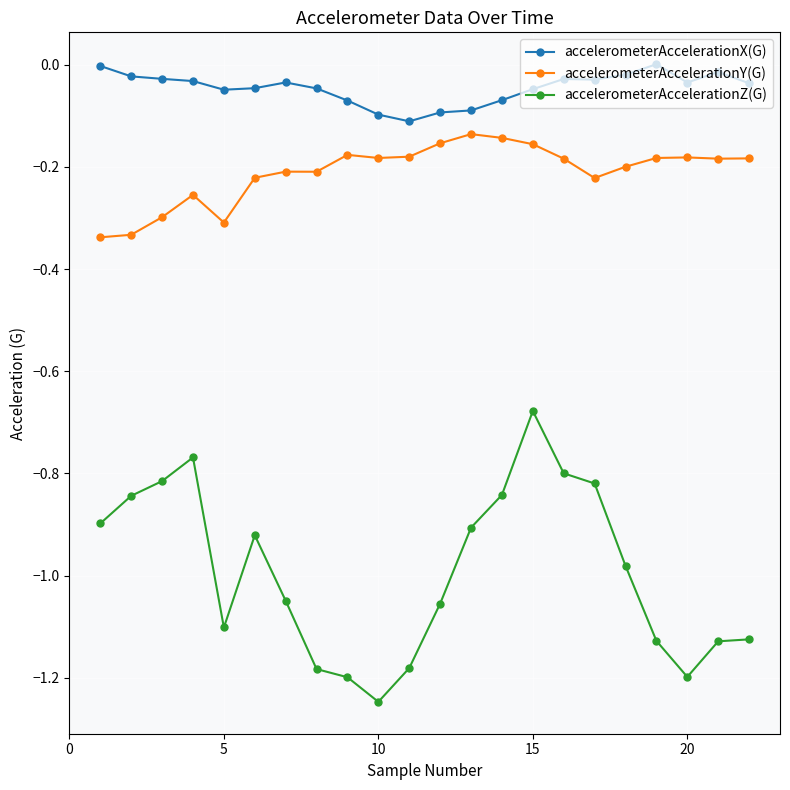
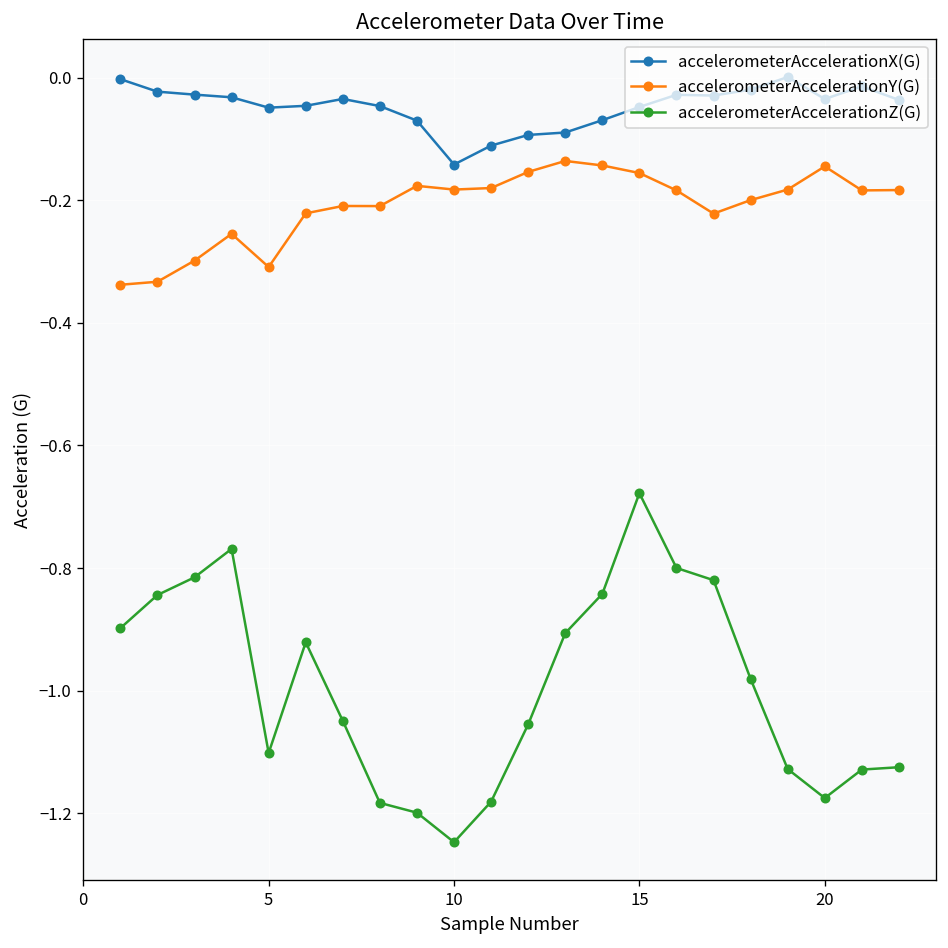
accelerometerAccelerationX(G), 10: -0.10 -> -0.14
accelerometerAccelerationY(G), 20: -0.18 -> -0.14
accelerometerAccelerationZ(G), 20: -1.20 -> -1.18
